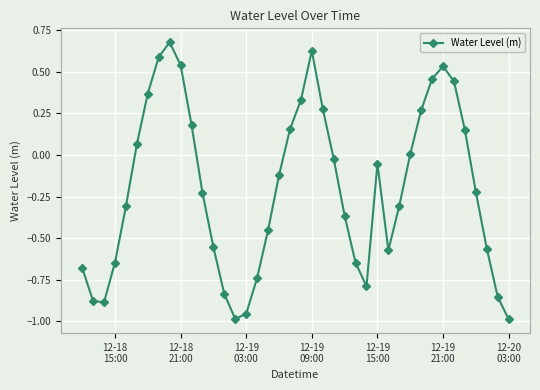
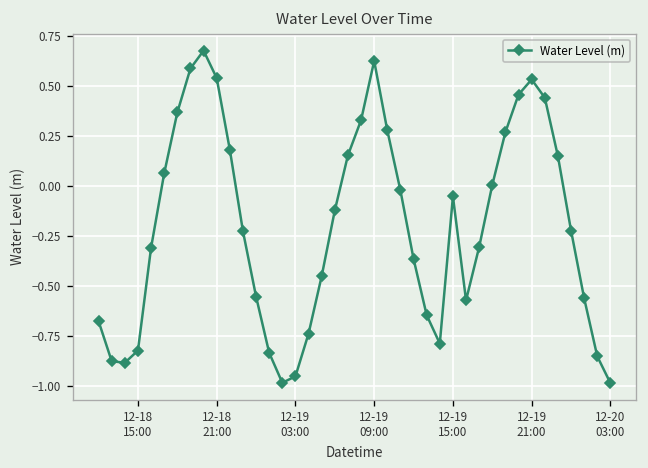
12-18 15:00: -0.65 -> -0.82
